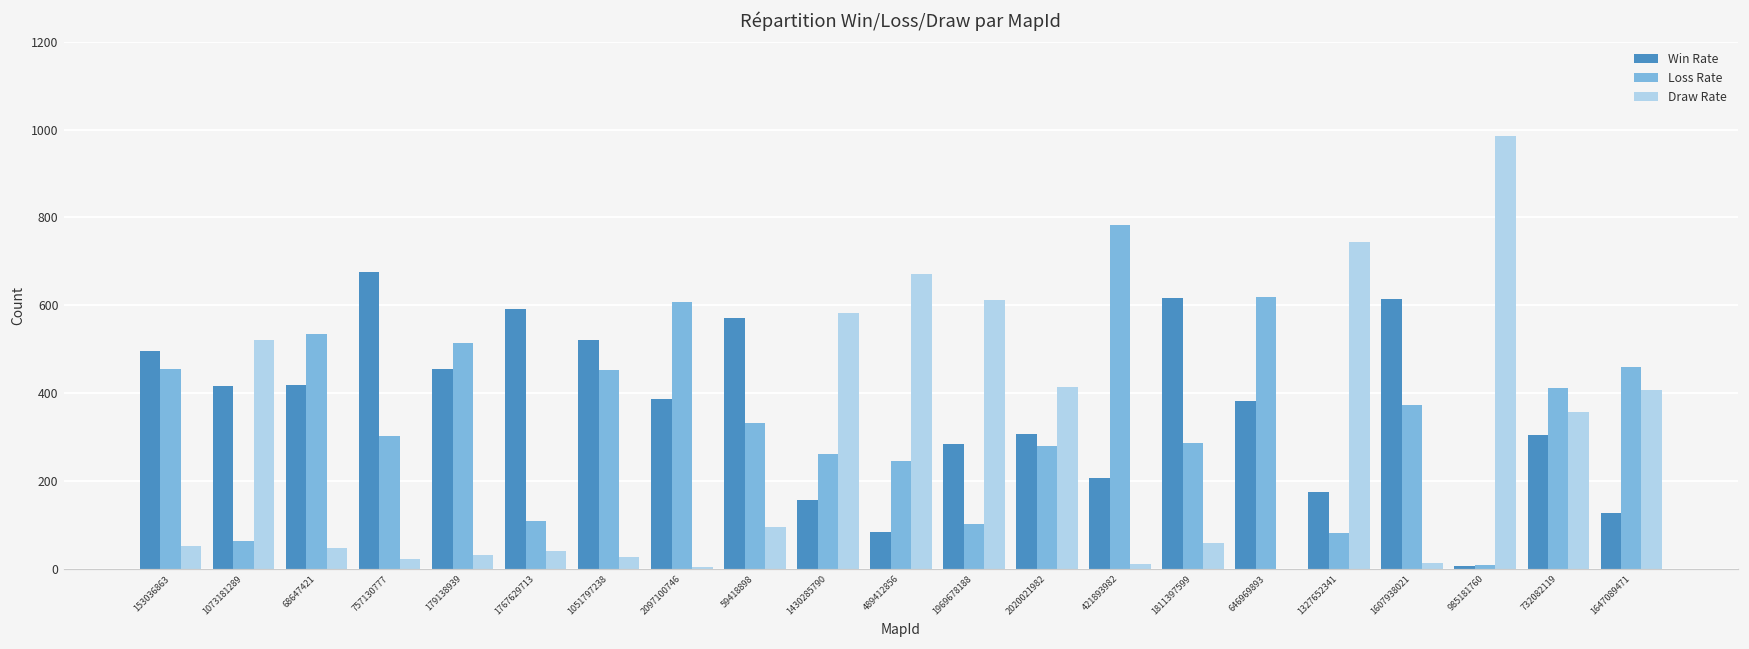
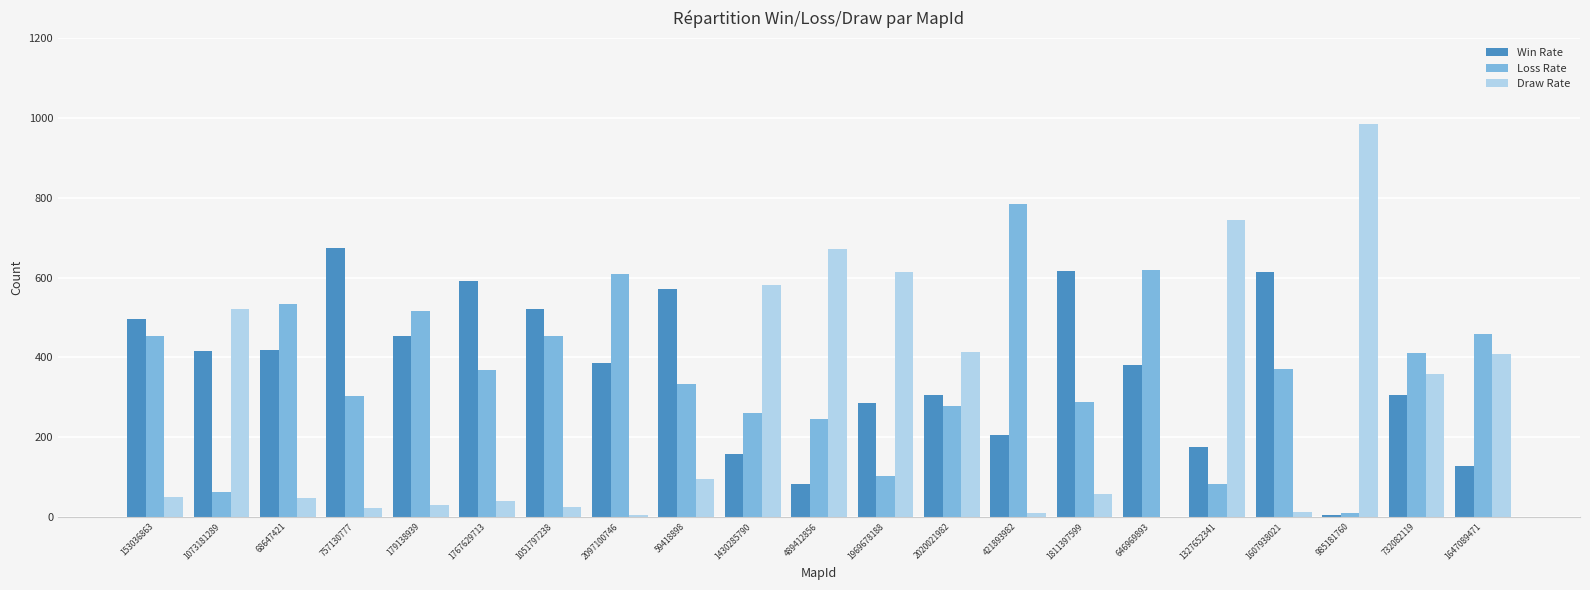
Loss Rate, 1767629713: 110 -> 370
